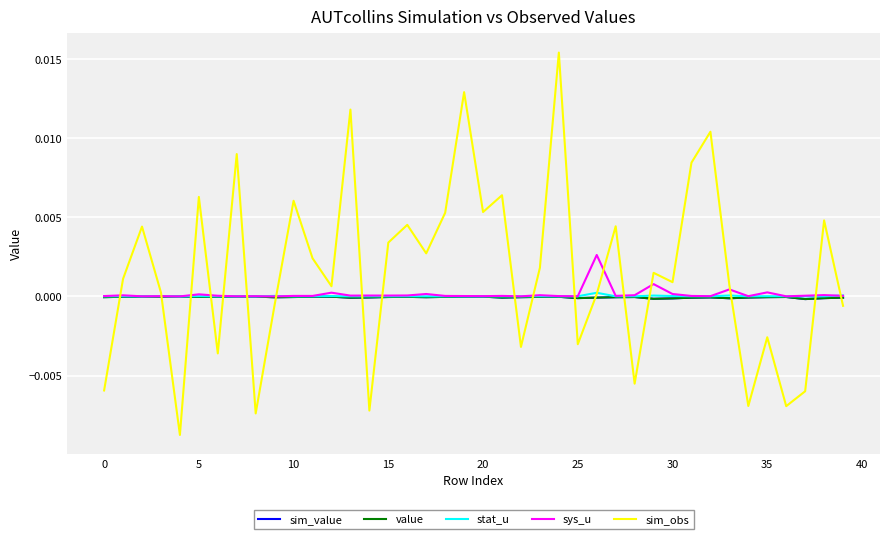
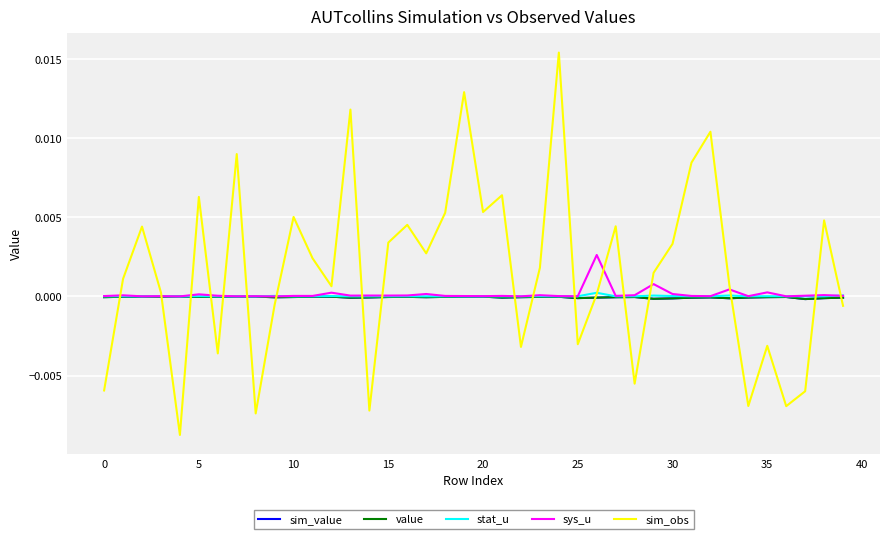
sim_obs, 10: 0.0060 -> 0.0050
sim_obs, 30: 0.0009 -> 0.0033
sim_obs, 35: -0.0026 -> -0.0031
